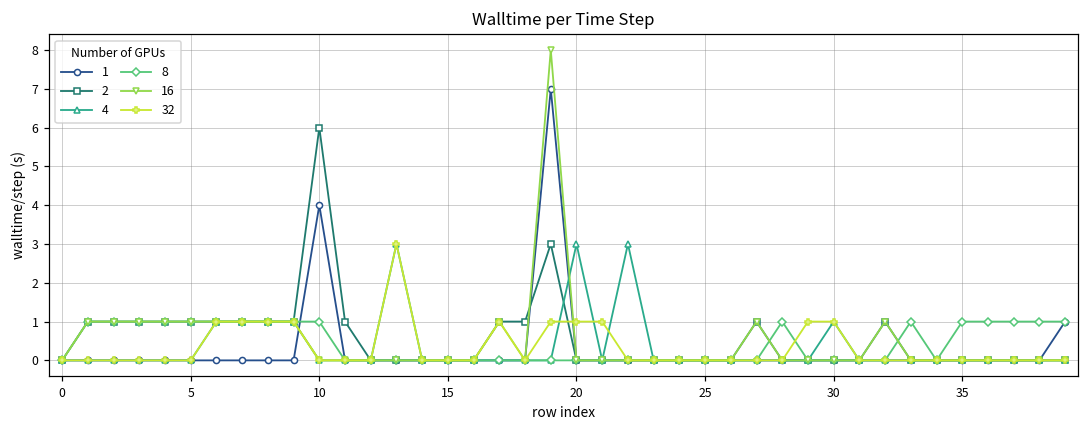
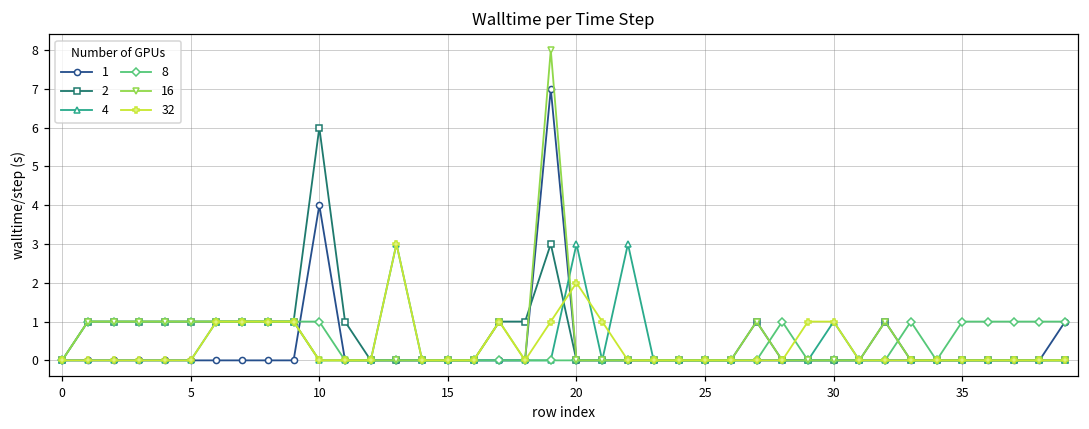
32, 20: 1 -> 2
